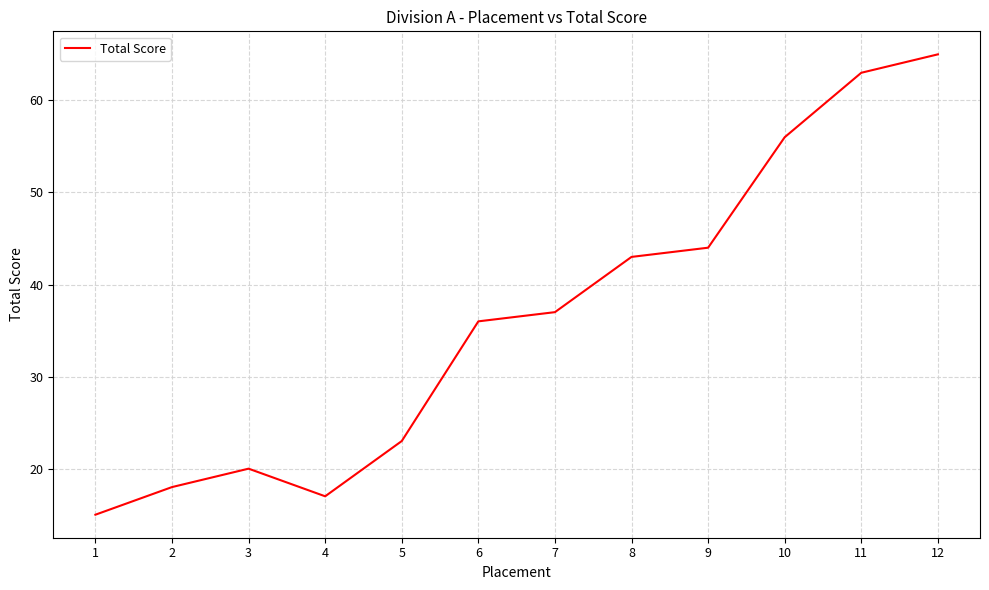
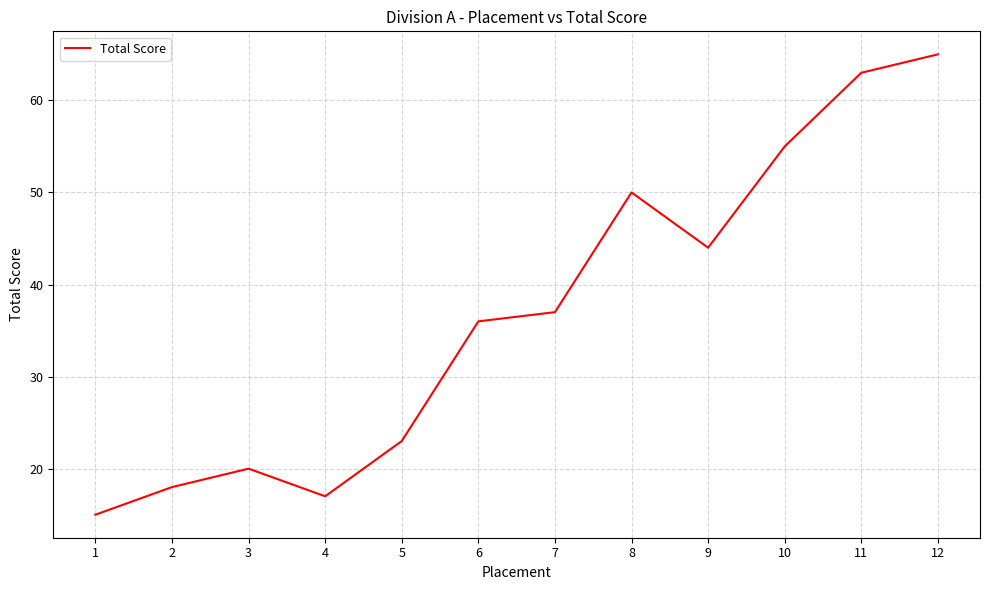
8: 43 -> 50
10: 56 -> 55
